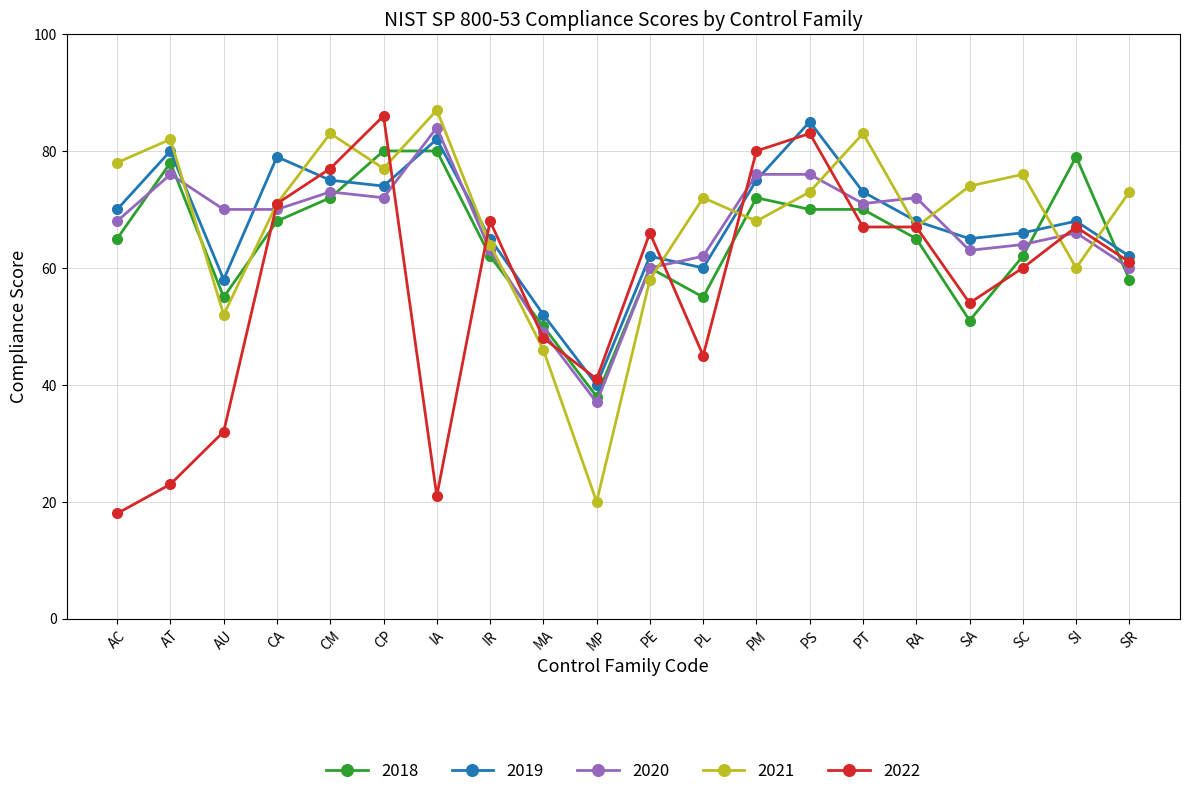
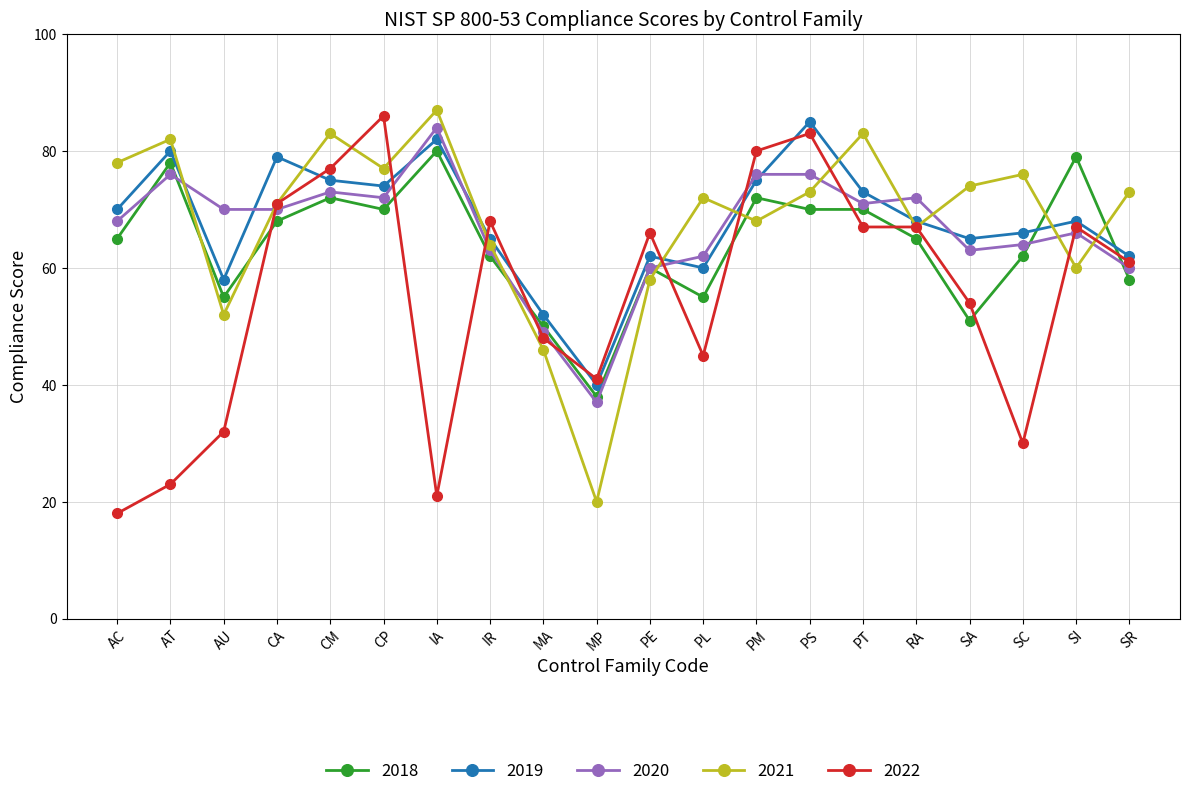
2018, CP: 80 -> 70
2022, SC: 60 -> 30
